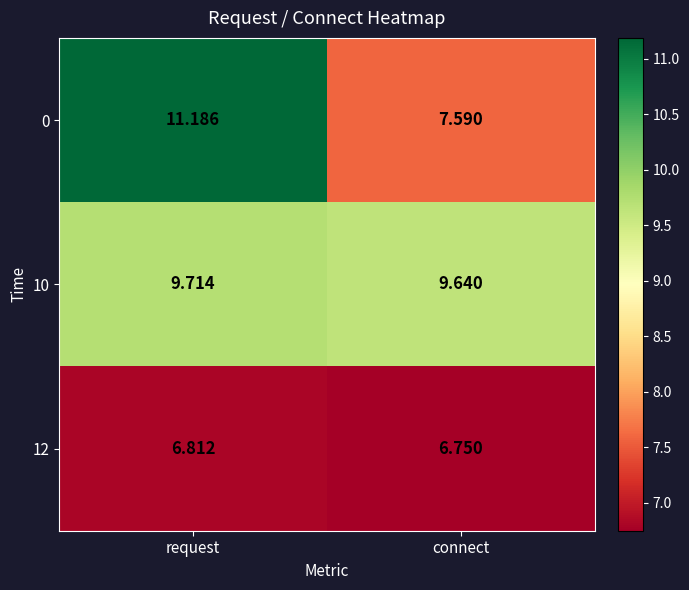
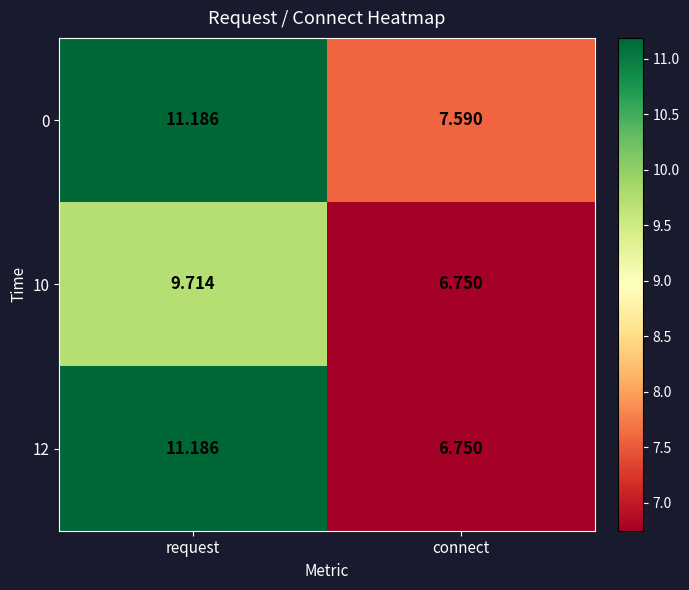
10, connect: 9.640 -> 6.750
12, request: 6.812 -> 11.186
